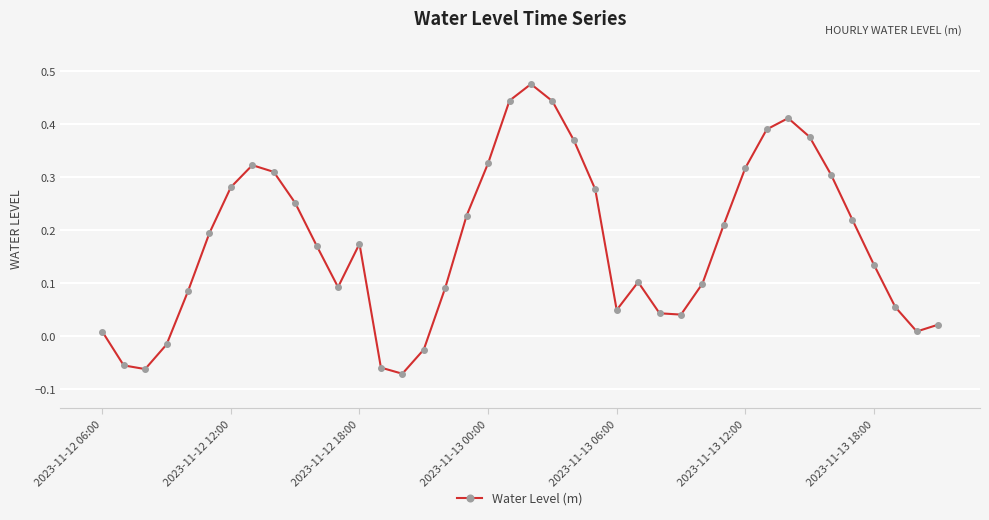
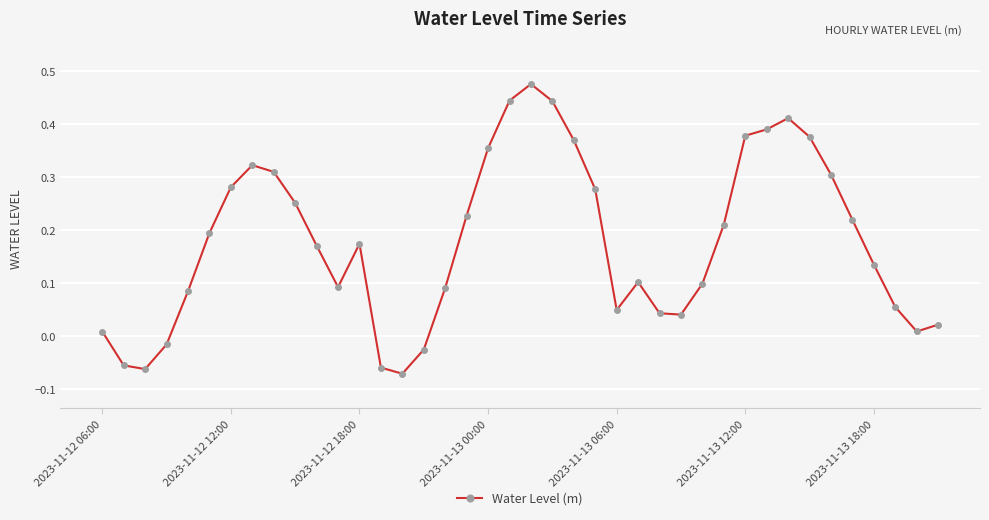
2023-11-13 00:00: 0.33 -> 0.36
2023-11-13 12:00: 0.32 -> 0.38
